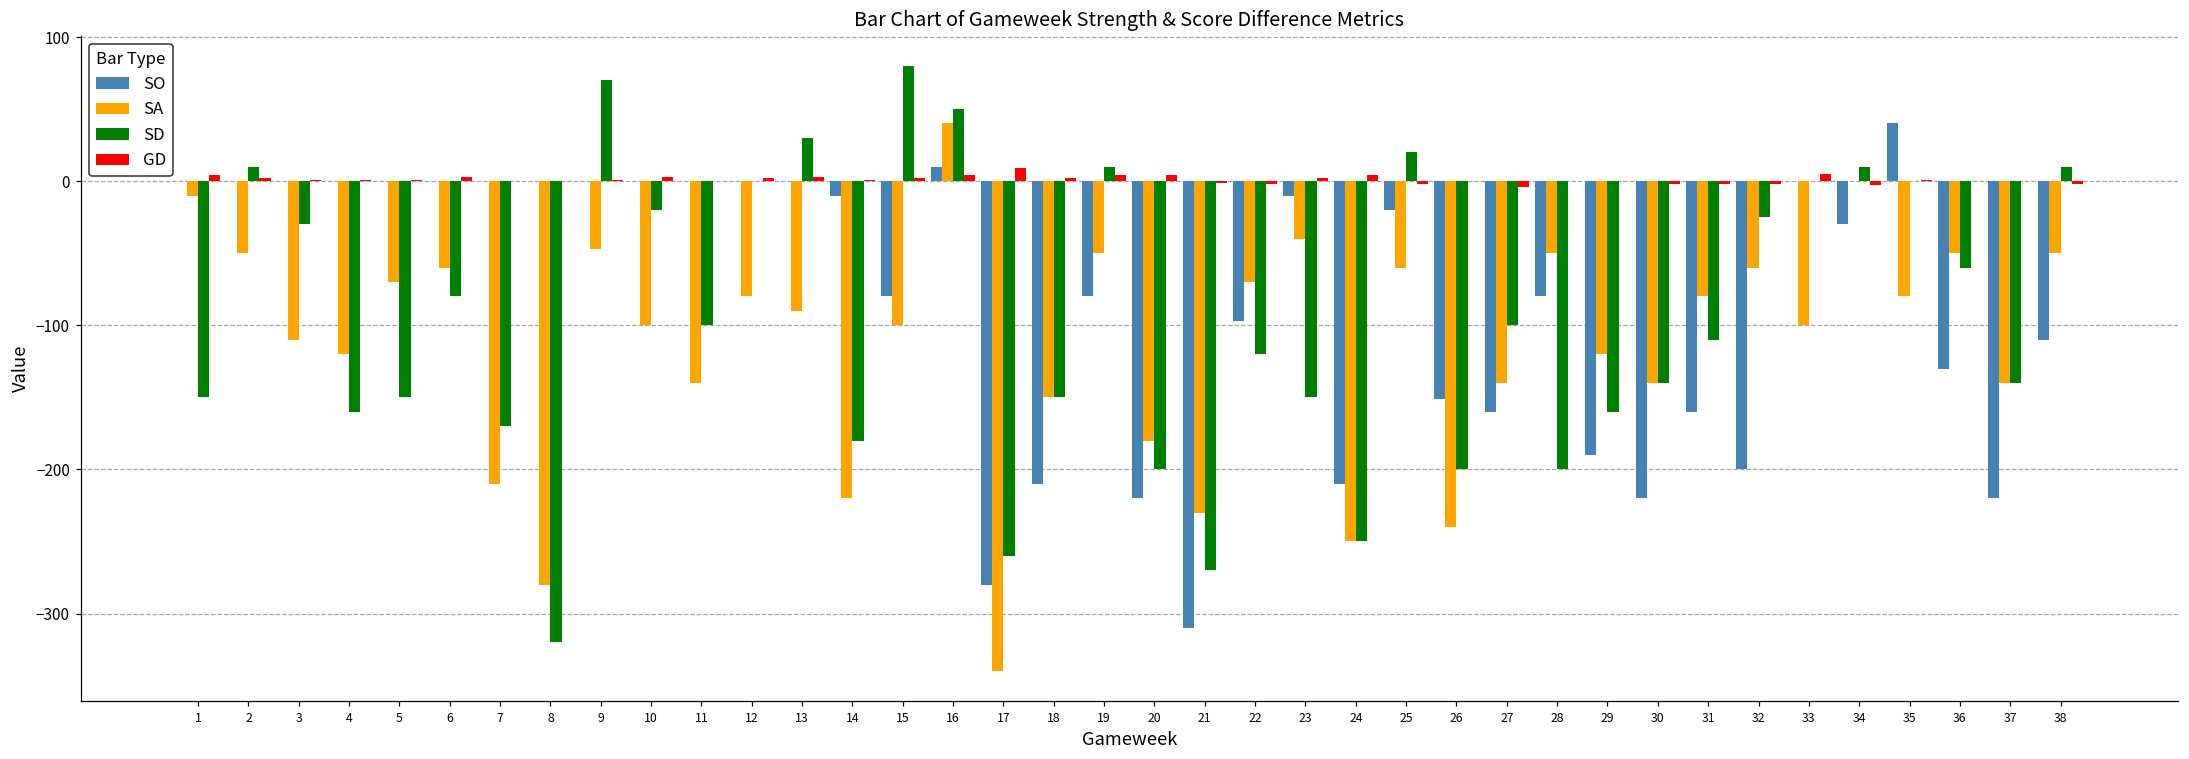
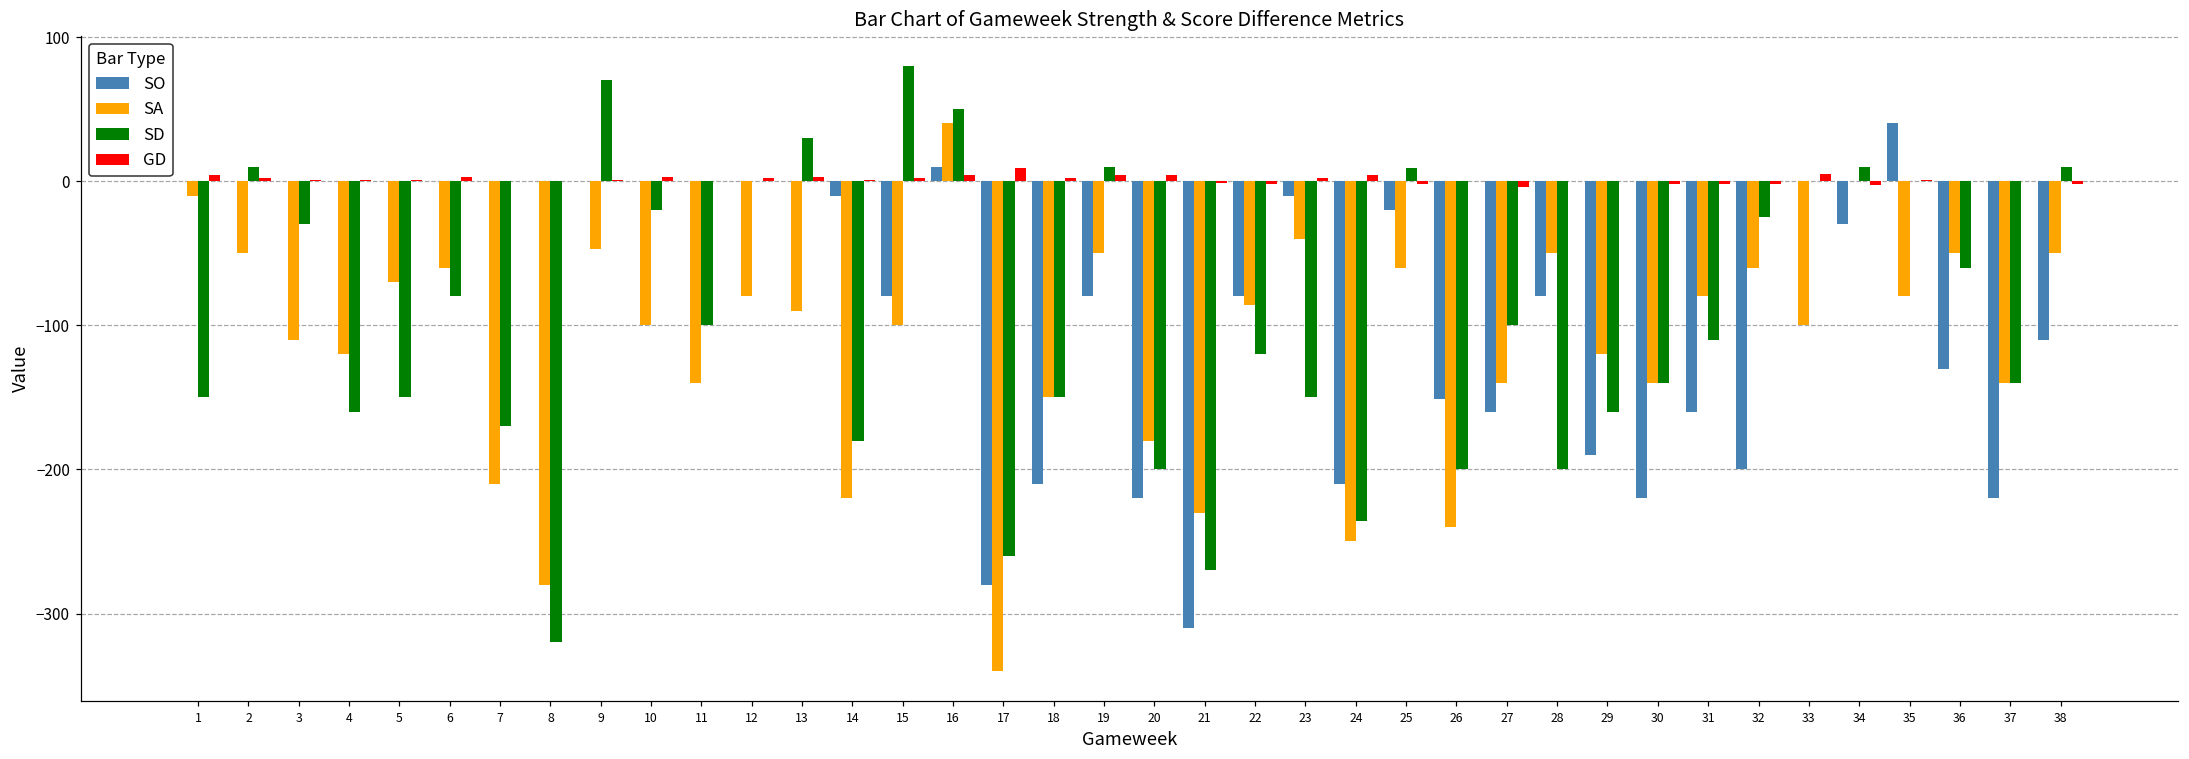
SO, 22: -97 -> -80
SA, 22: -70 -> -86
SD, 24: -250 -> -236
SD, 25: 20 -> 9
